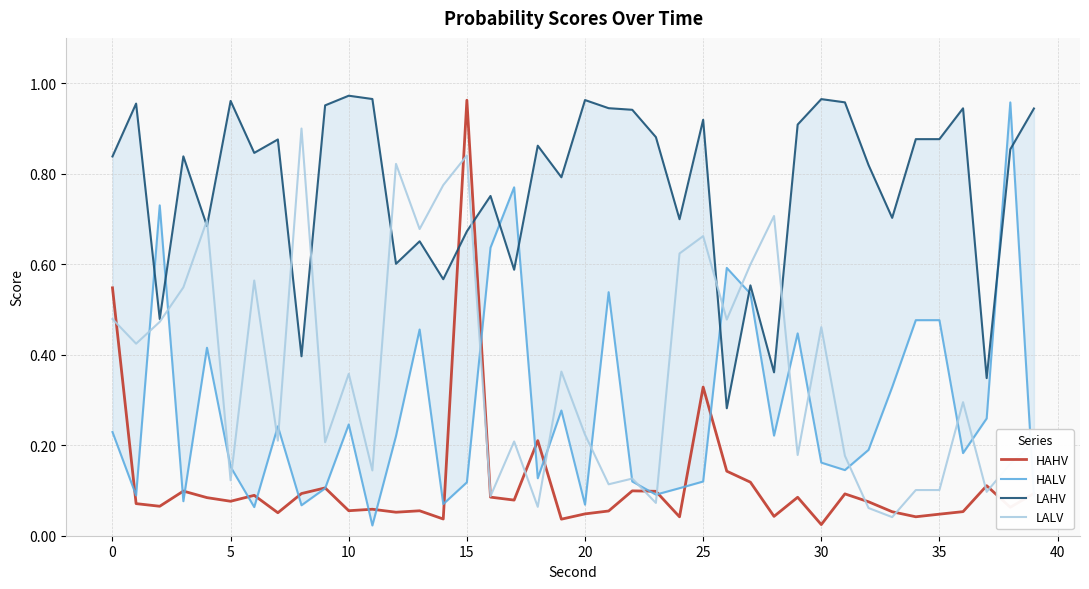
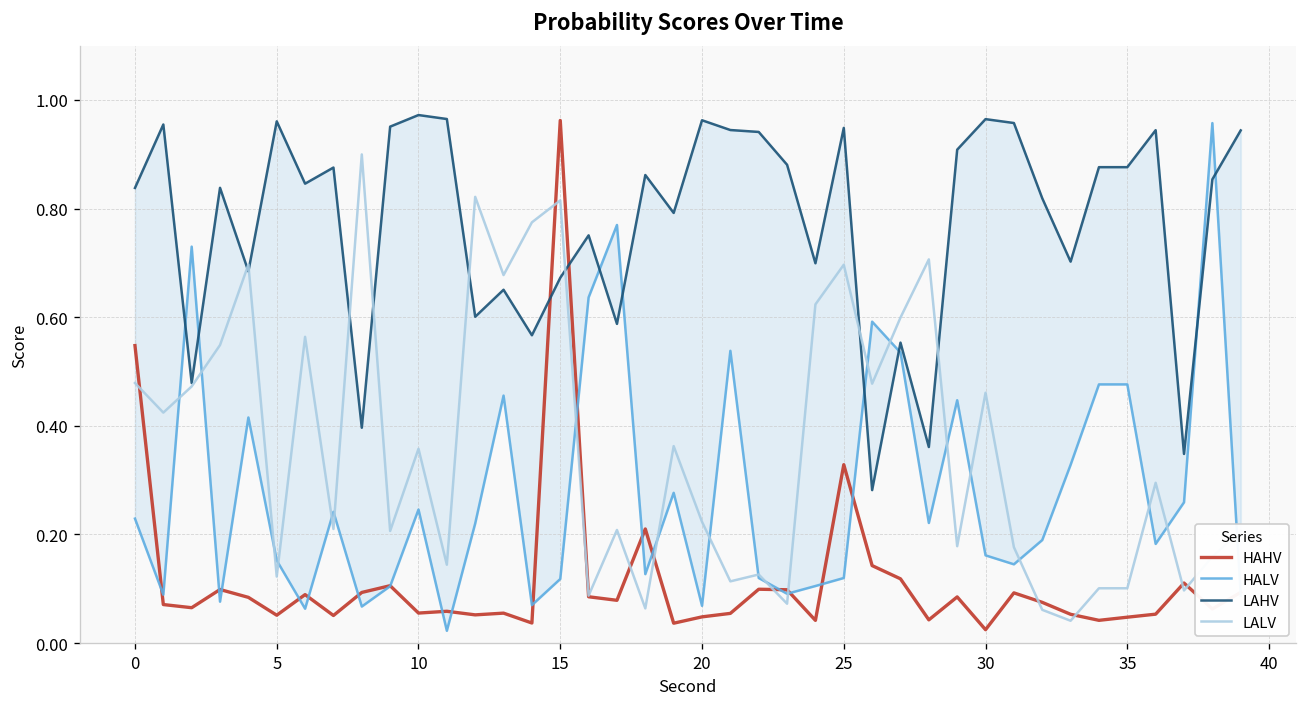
HAHV, 5: 0.08 -> 0.05
LALV, 15: 0.84 -> 0.82
LAHV, 25: 0.92 -> 0.95
LALV, 25: 0.66 -> 0.70
